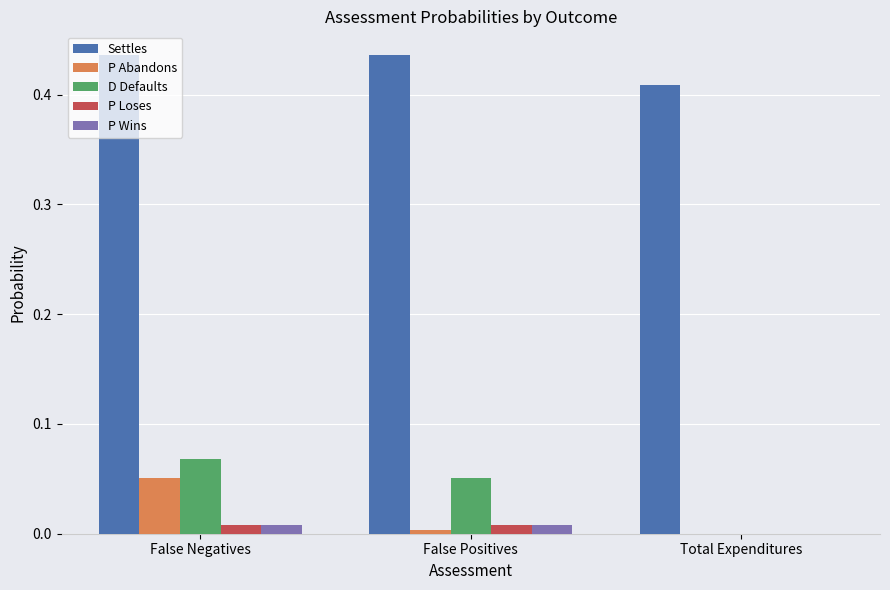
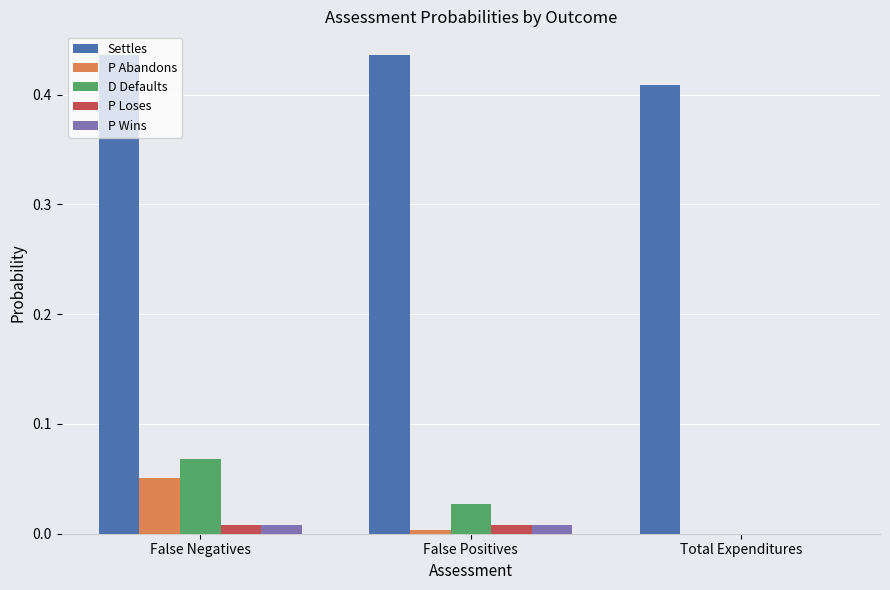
D Defaults, False Positives: 0.051 -> 0.027
